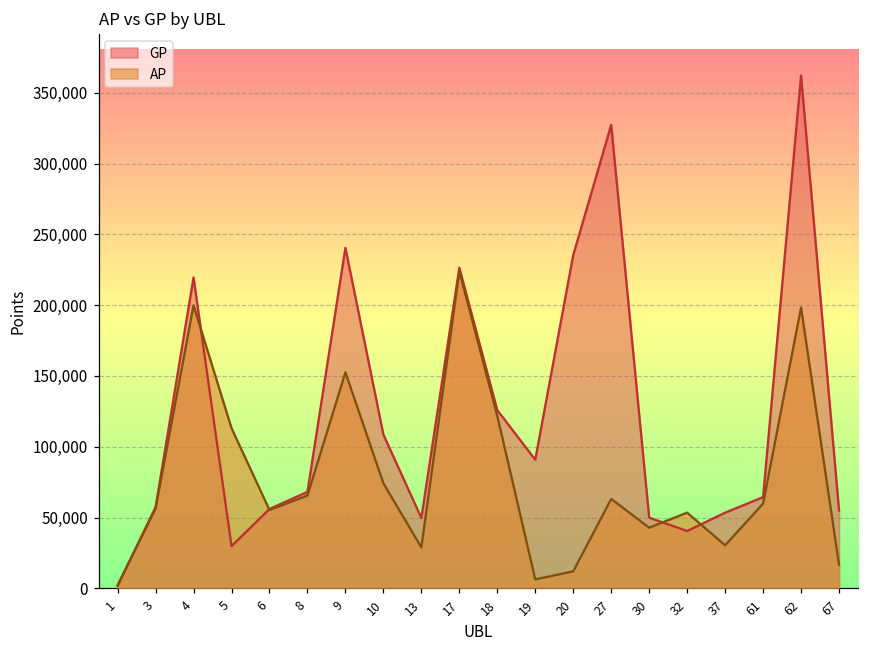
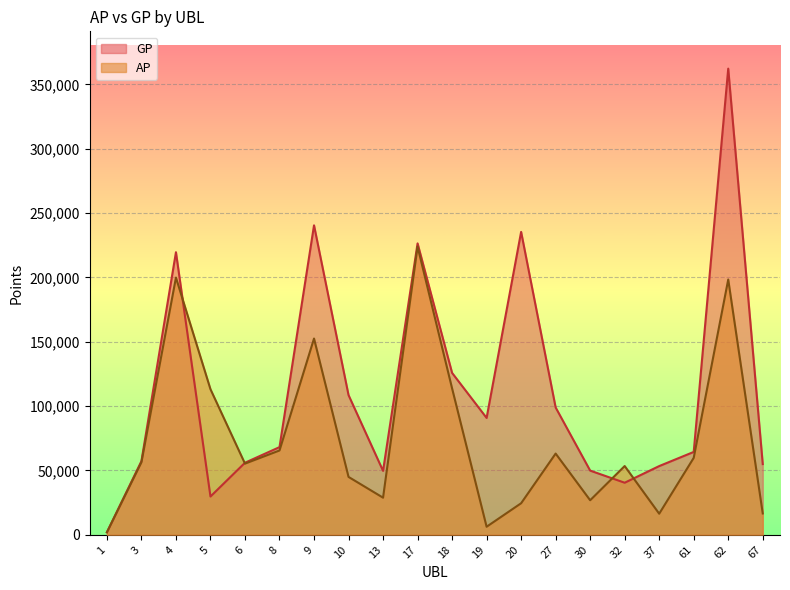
AP, 10: 74,000 -> 45,000
AP, 18: 122,000 -> 114,000
AP, 20: 12,000 -> 25,000
GP, 27: 327,000 -> 99,000
AP, 30: 43,000 -> 27,000
AP, 37: 30,000 -> 16,000
